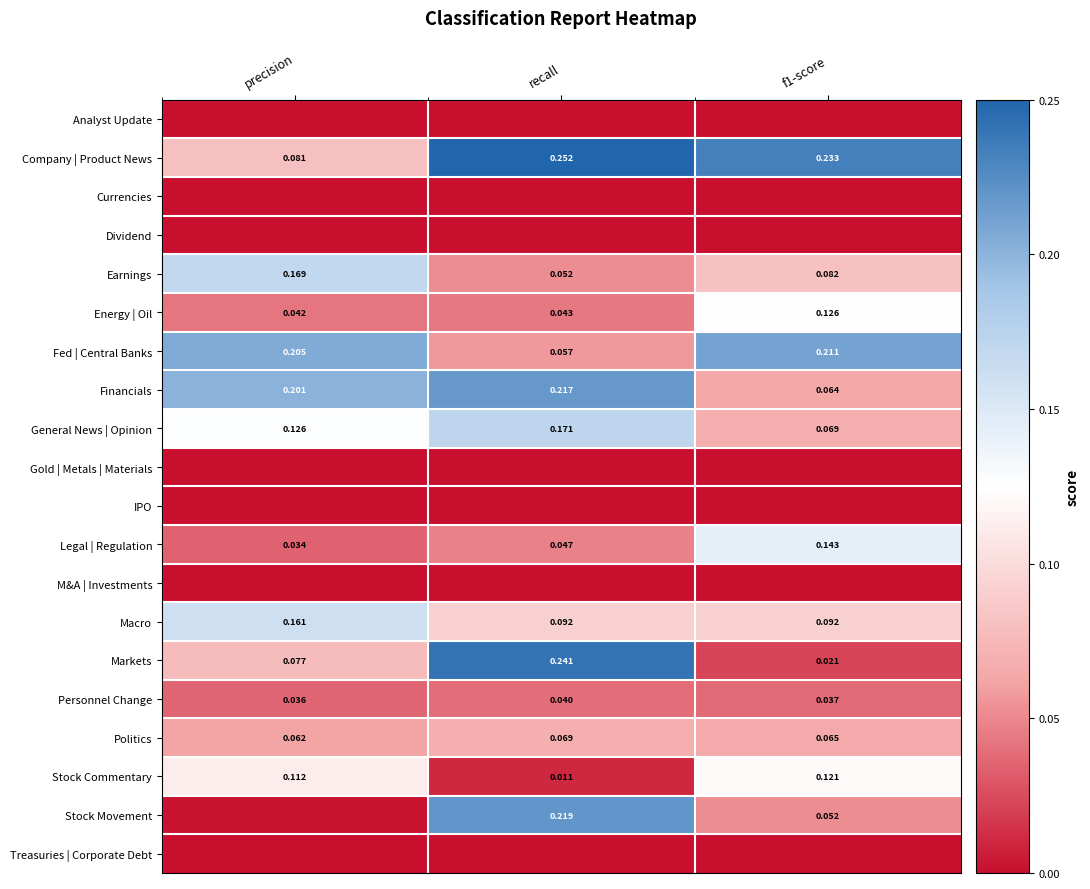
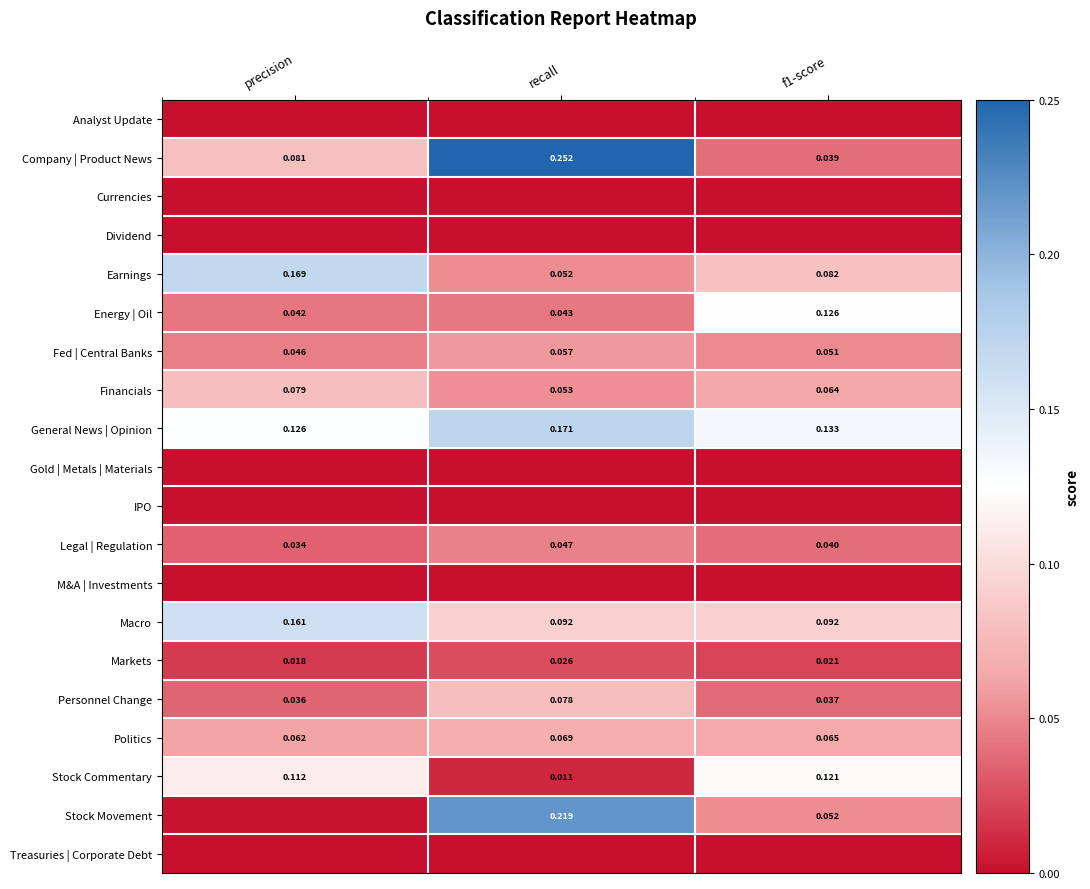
Company | Product News, f1-score: 0.233 -> 0.039
Fed | Central Banks, precision: 0.205 -> 0.046
Fed | Central Banks, f1-score: 0.211 -> 0.051
Financials, precision: 0.201 -> 0.079
Financials, recall: 0.217 -> 0.053
General News | Opinion, f1-score: 0.069 -> 0.133
Legal | Regulation, f1-score: 0.143 -> 0.040
Markets, precision: 0.077 -> 0.018
Markets, recall: 0.241 -> 0.026
Personnel Change, recall: 0.040 -> 0.078
